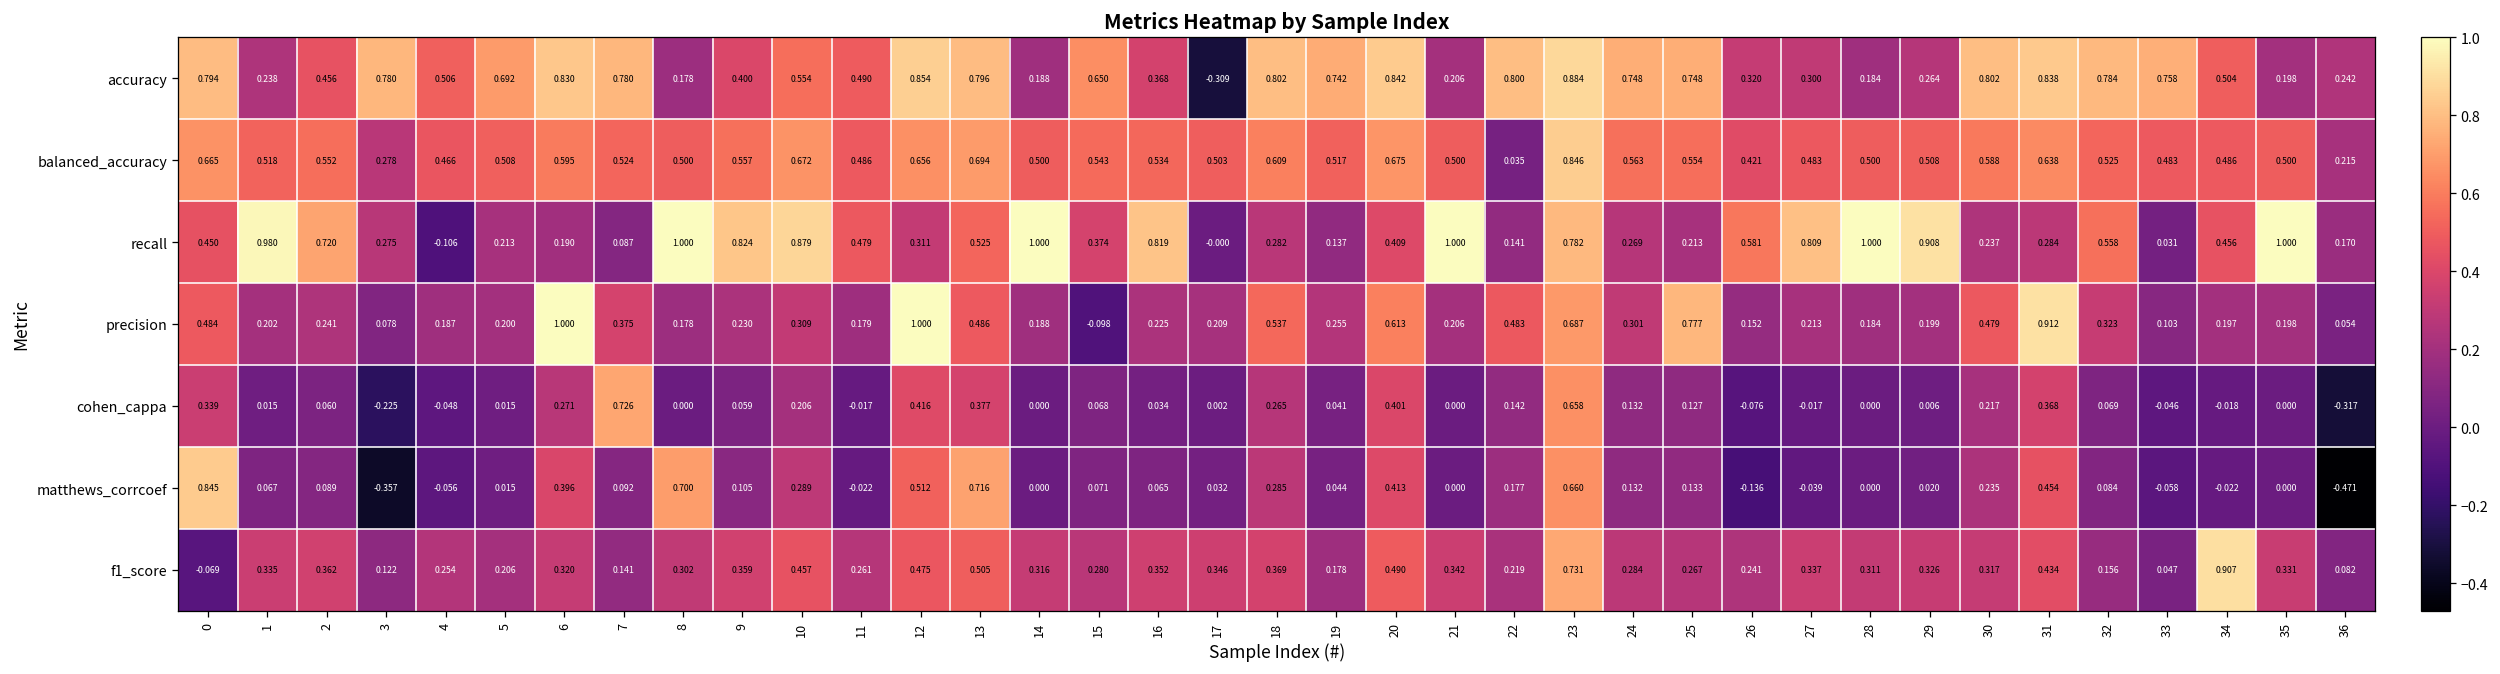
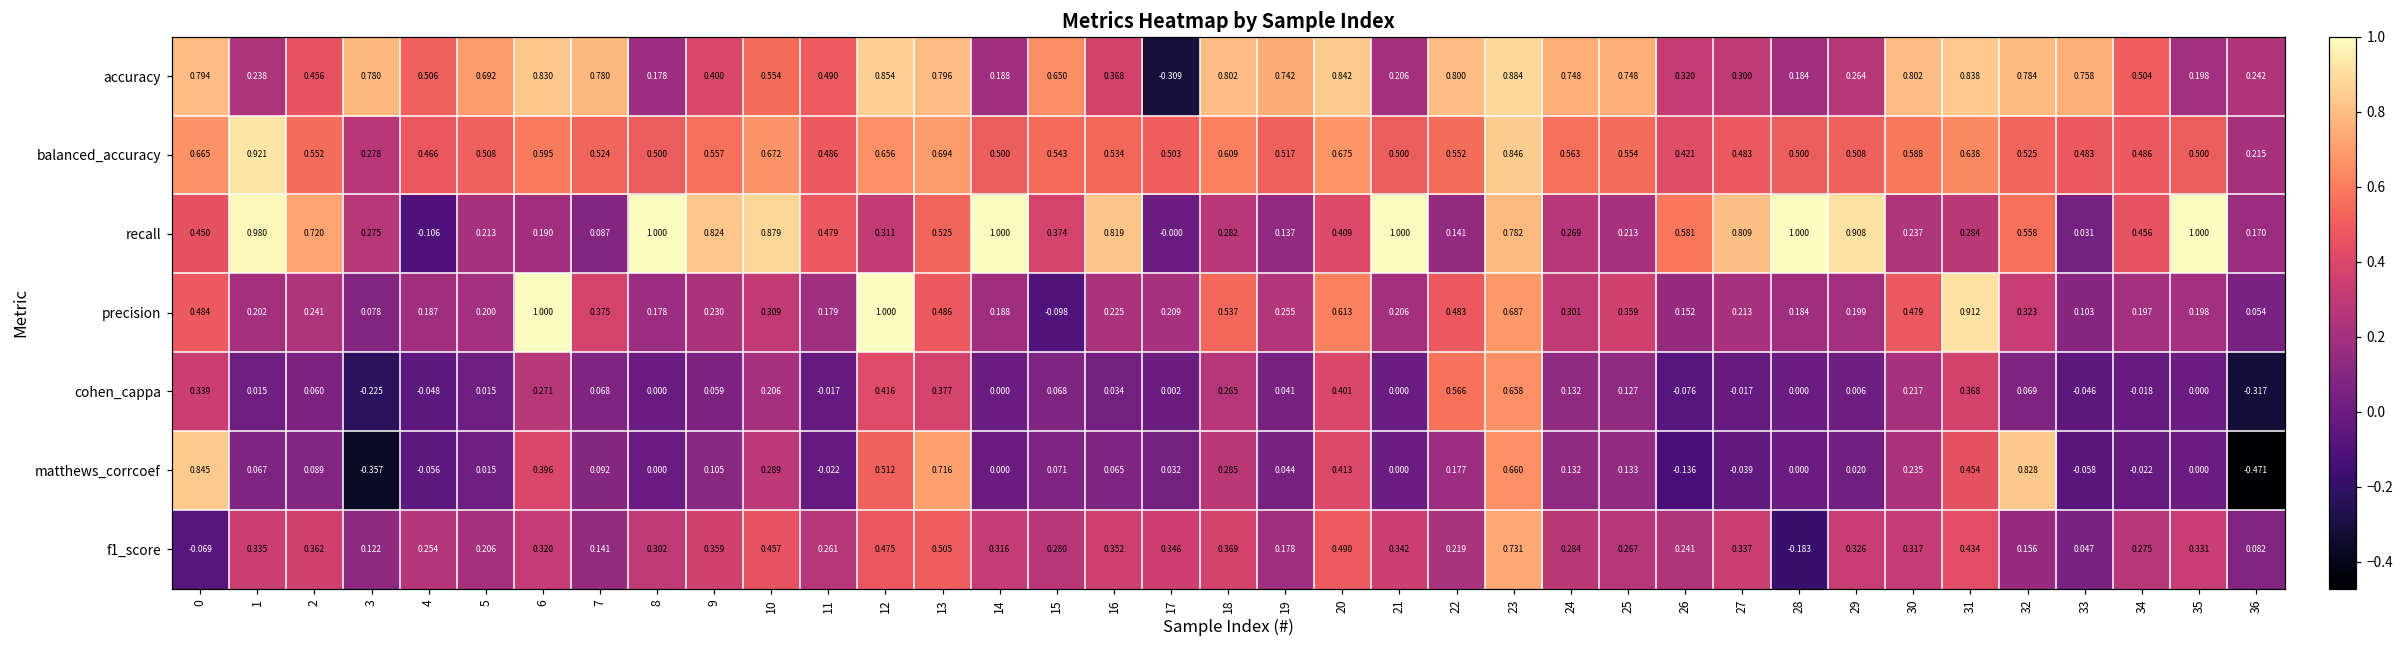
balanced_accuracy, 1: 0.518 -> 0.921
balanced_accuracy, 22: 0.035 -> 0.552
precision, 25: 0.777 -> 0.359
cohen_cappa, 7: 0.726 -> 0.068
cohen_cappa, 22: 0.142 -> 0.566
matthews_corrcoef, 8: 0.700 -> 0.000
matthews_corrcoef, 32: 0.084 -> 0.828
f1_score, 28: 0.311 -> -0.183
f1_score, 34: 0.907 -> 0.275
